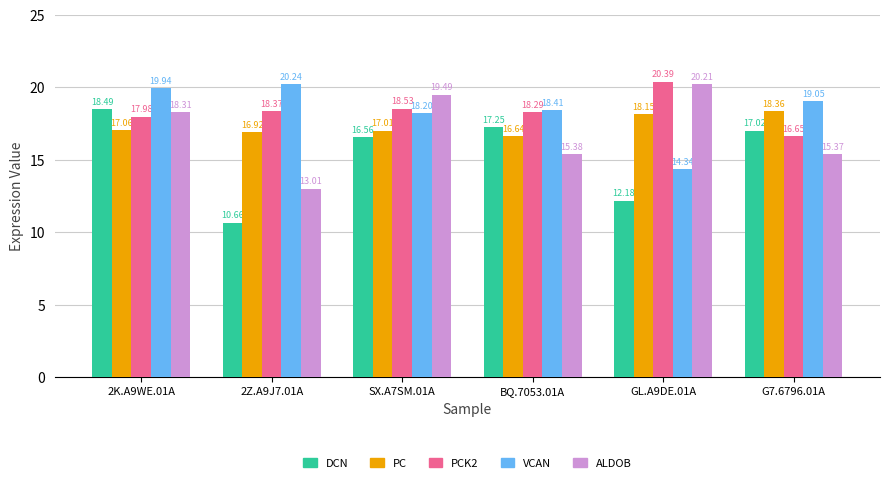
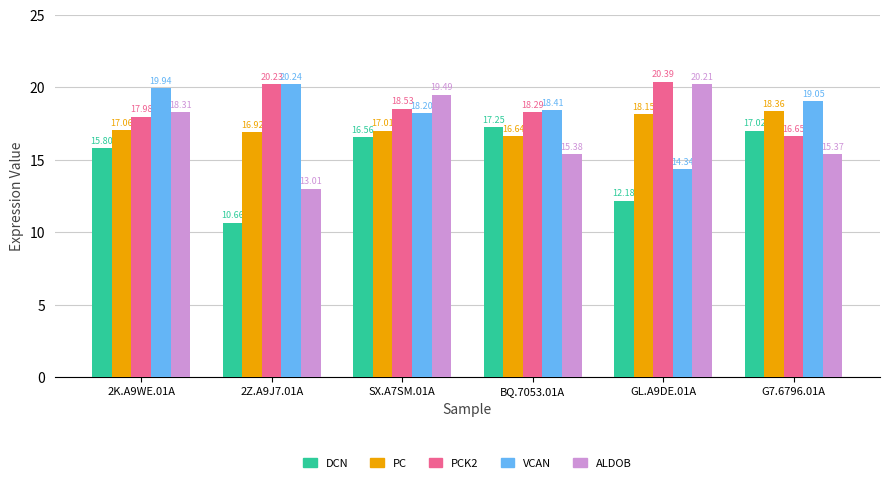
DCN, 2K.A9WE.01A: 18.49 -> 15.80
PCK2, 2Z.A9J7.01A: 18.37 -> 20.23
